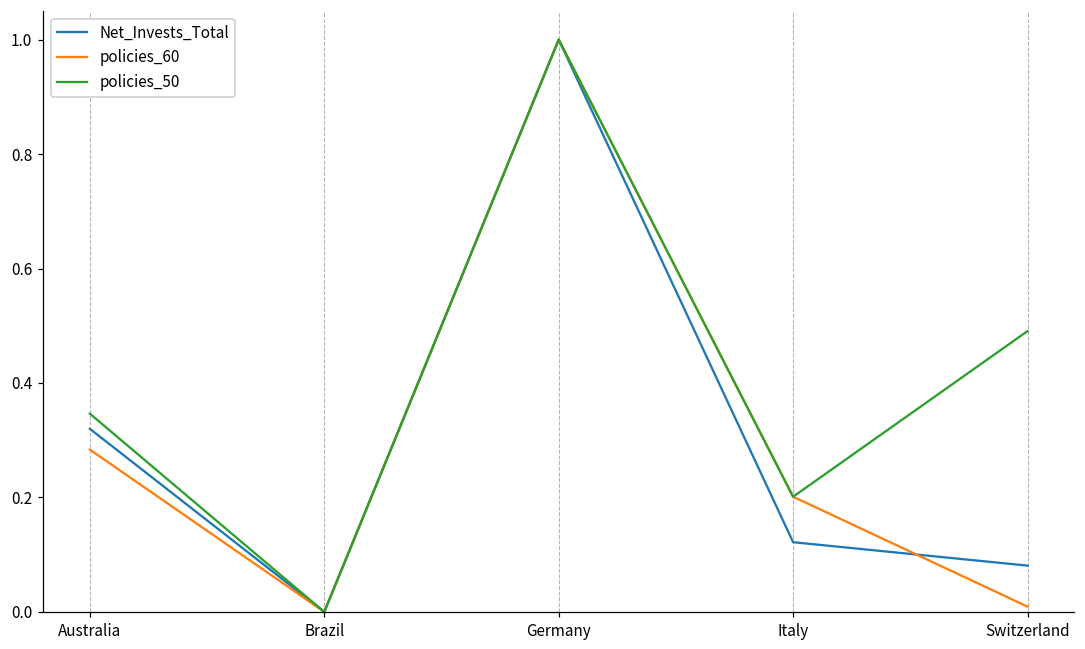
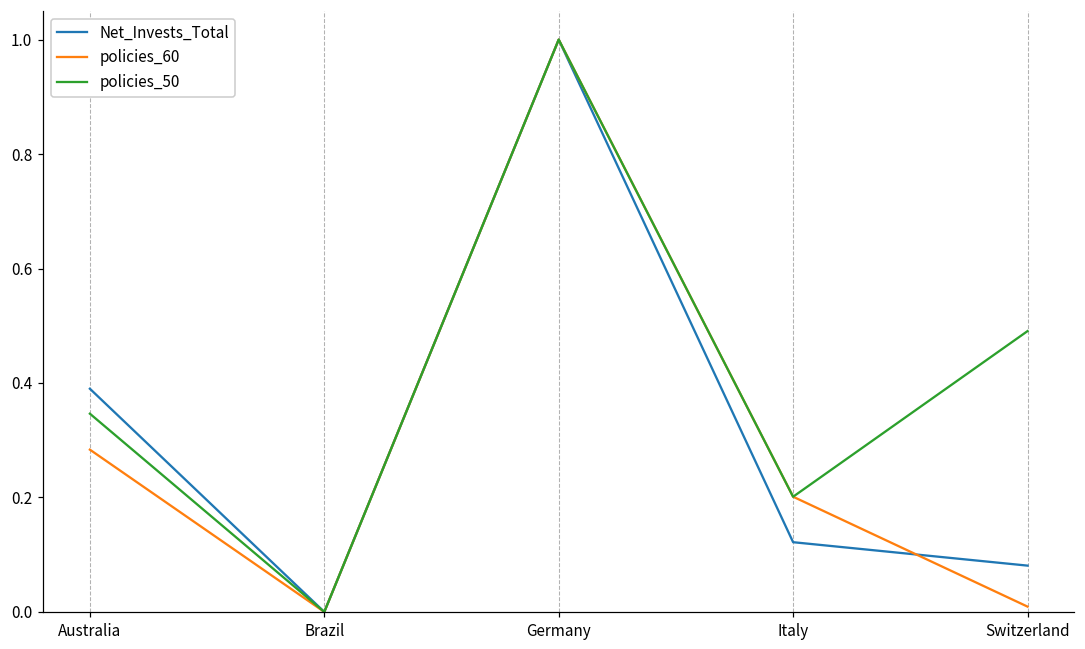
Net_Invests_Total, Australia: 0.32 -> 0.39
